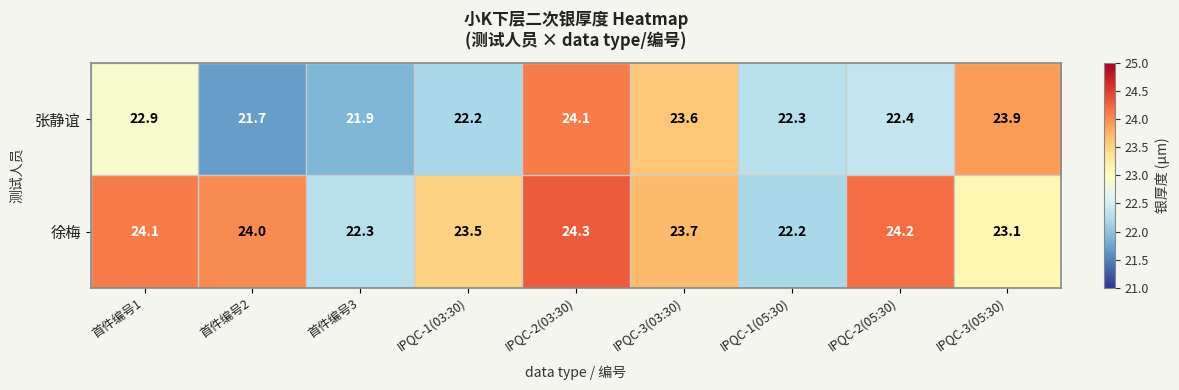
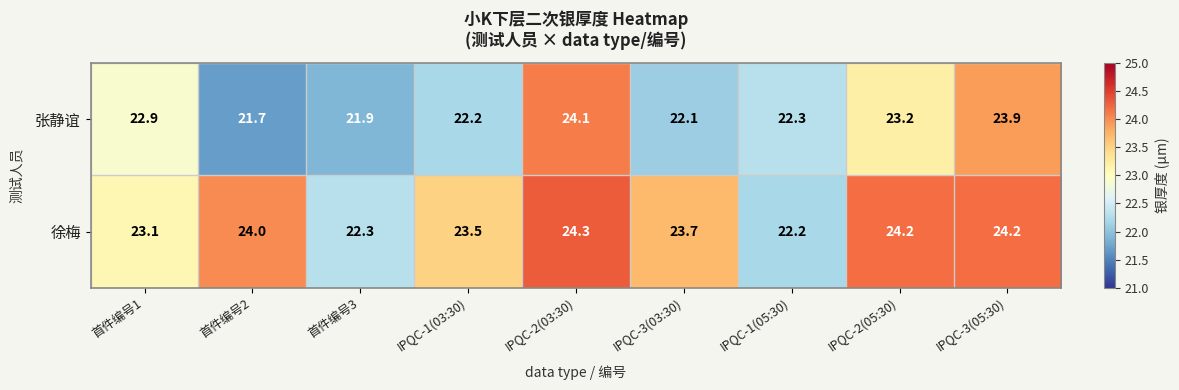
张静谊, IPQC-3(03:30): 23.6 -> 22.1
张静谊, IPQC-2(05:30): 22.4 -> 23.2
徐梅, 首件编号1: 24.1 -> 23.1
徐梅, IPQC-3(05:30): 23.1 -> 24.2
